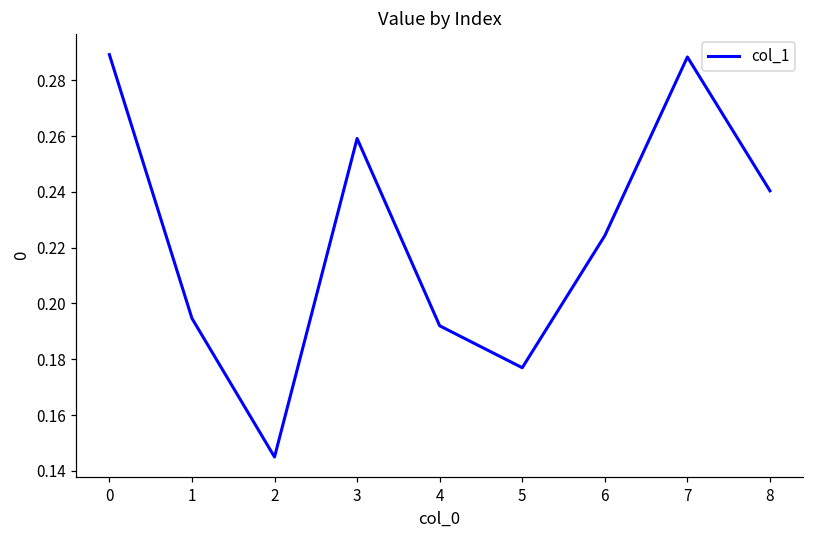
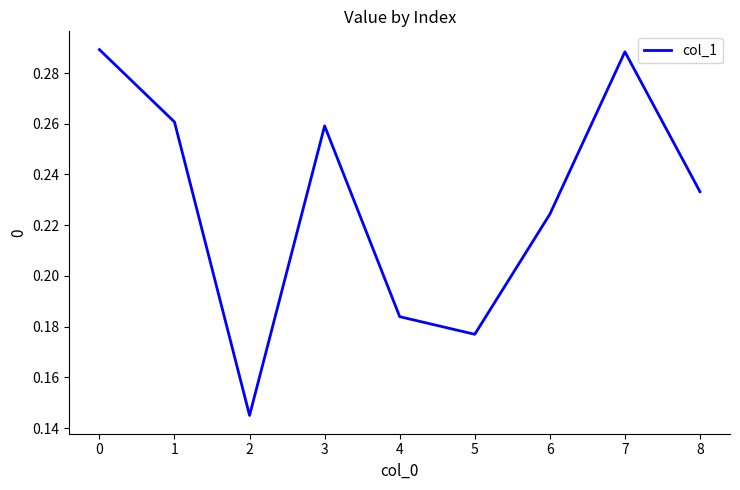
1: 0.195 -> 0.261
4: 0.192 -> 0.184
8: 0.240 -> 0.233
